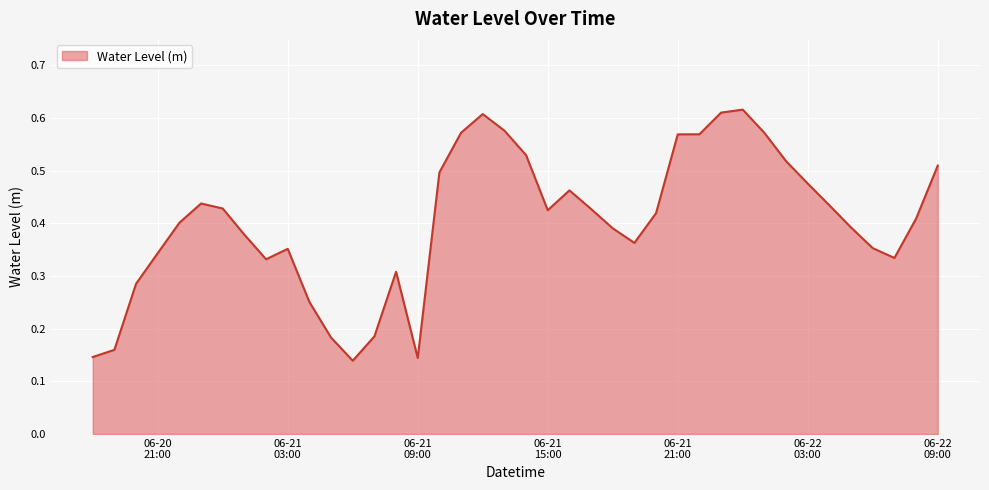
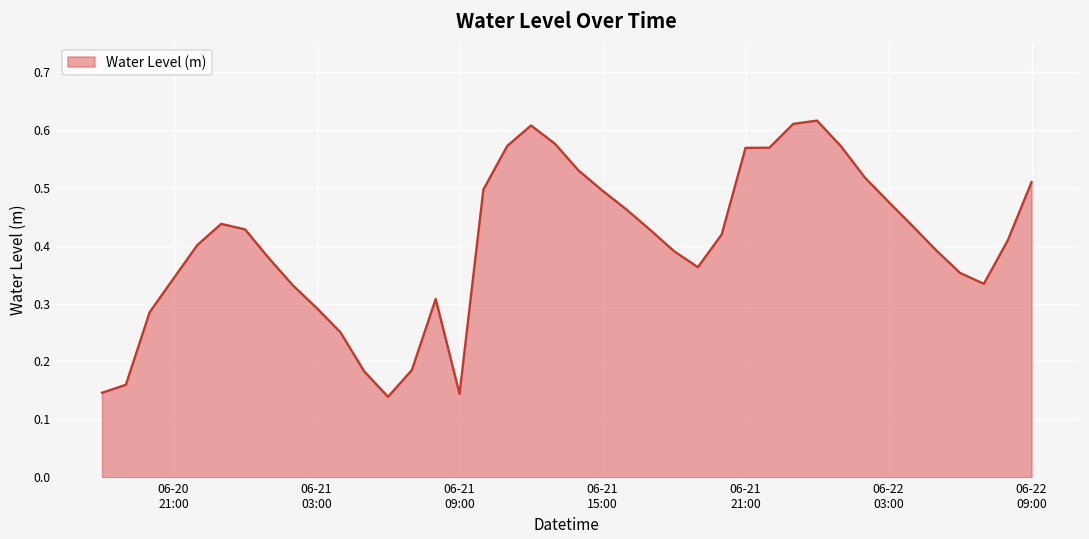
06-21 03:00: 0.35 -> 0.29
06-21 15:00: 0.42 -> 0.49
